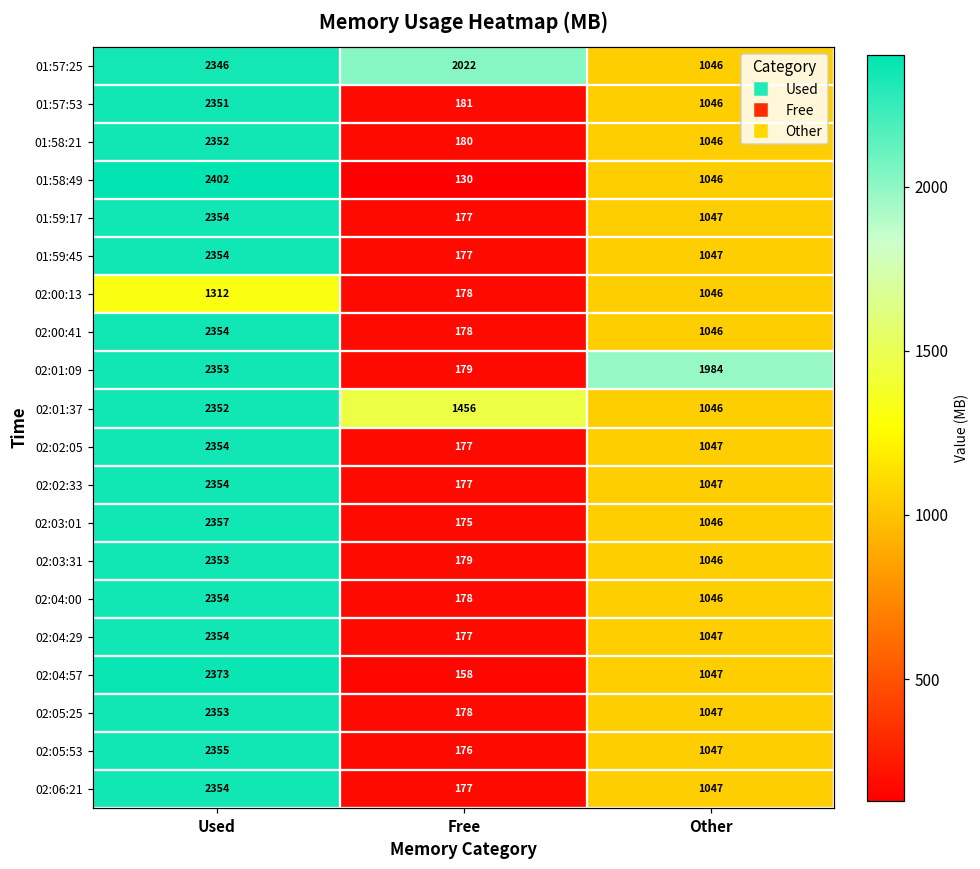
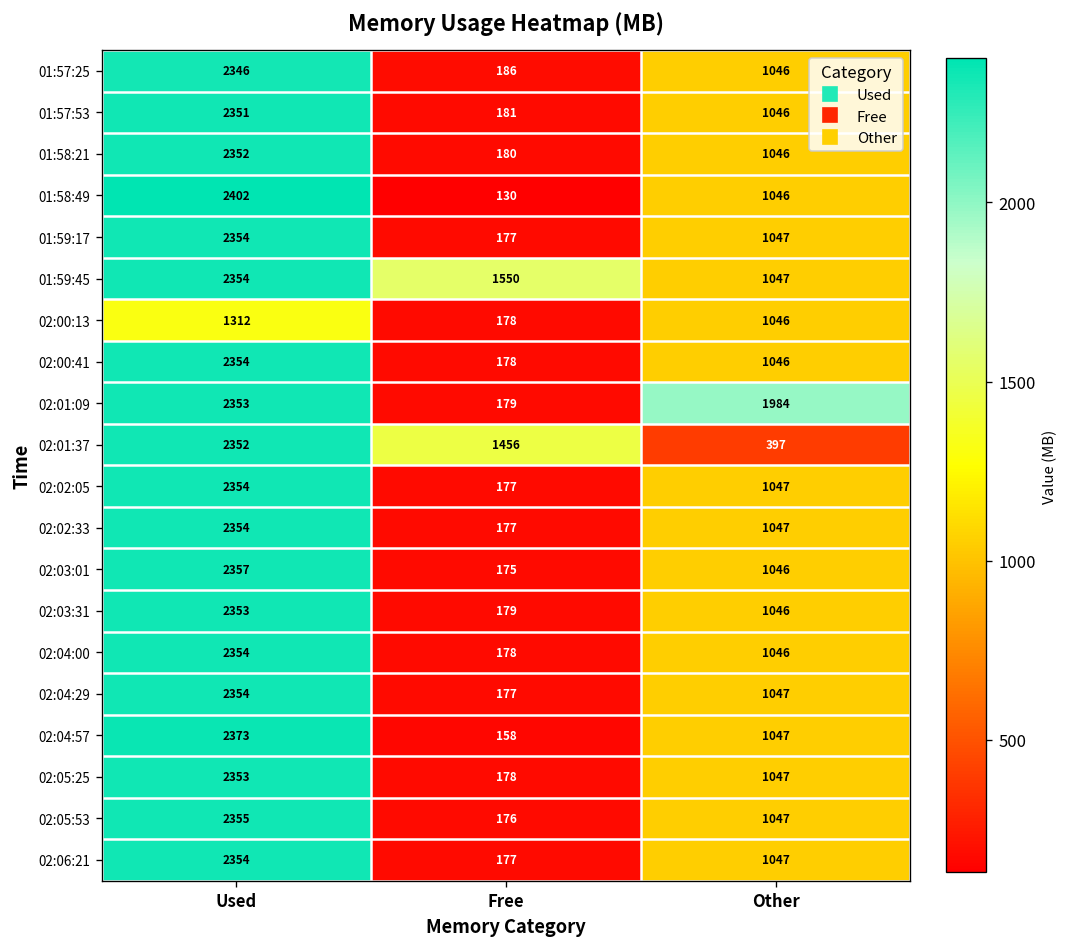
01:57:25, Free: 2022 -> 186
01:59:45, Free: 177 -> 1550
02:01:37, Other: 1046 -> 397
